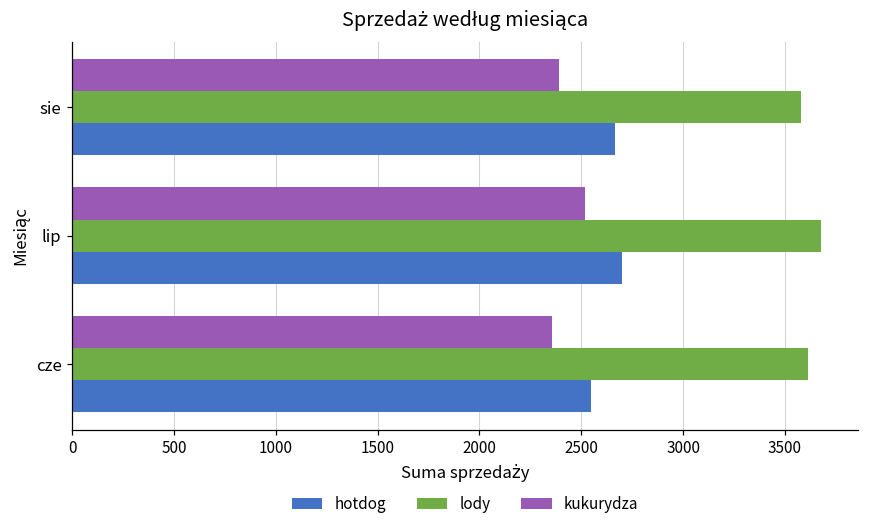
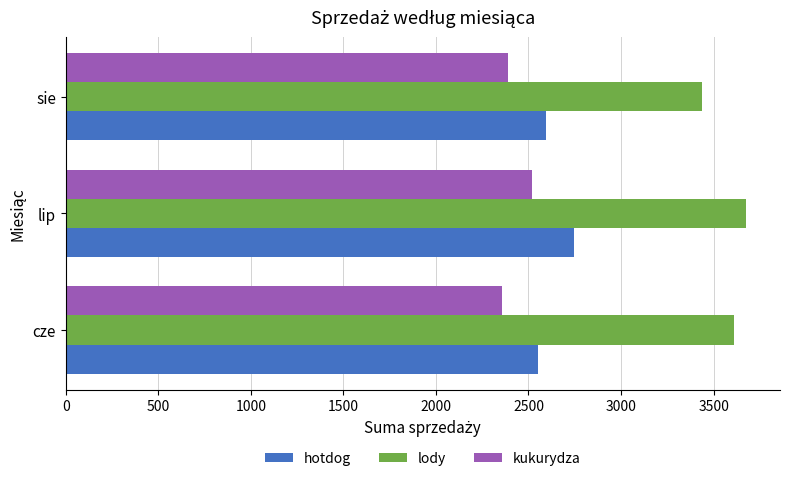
lody, sie: 3580 -> 3440
hotdog, sie: 2670 -> 2590
hotdog, lip: 2700 -> 2750
